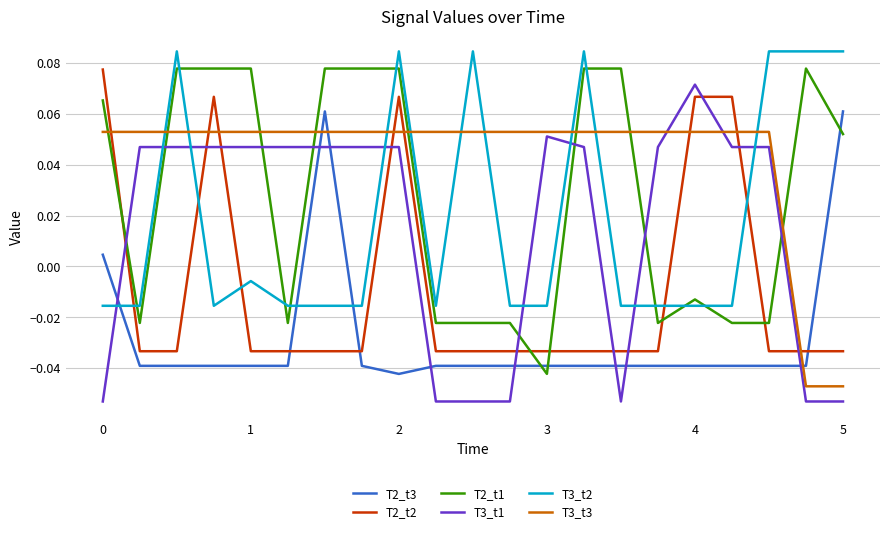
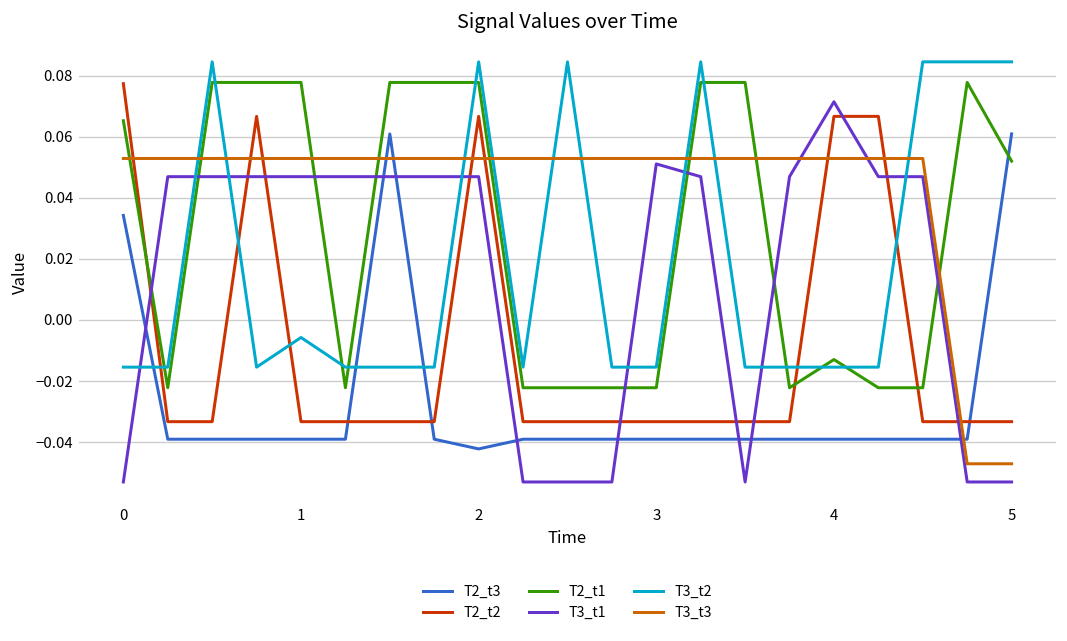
T2_t3, 0: 0.005 -> 0.034
T2_t1, 3: -0.042 -> -0.022
